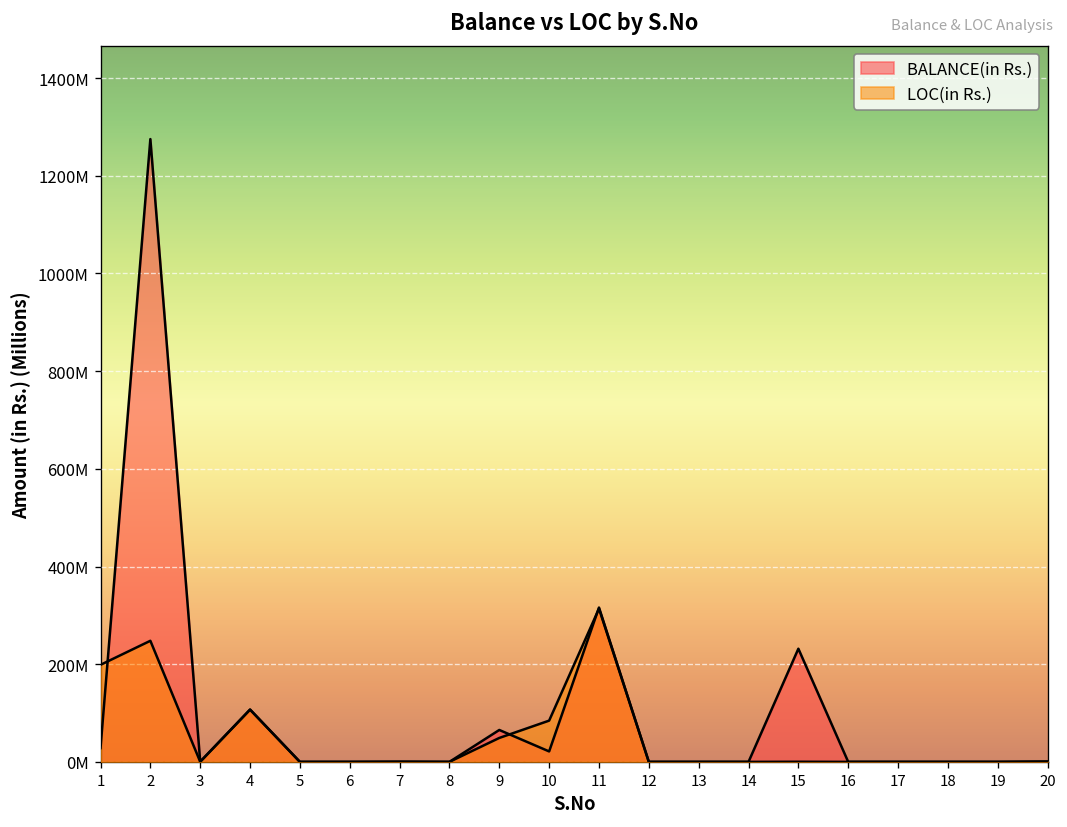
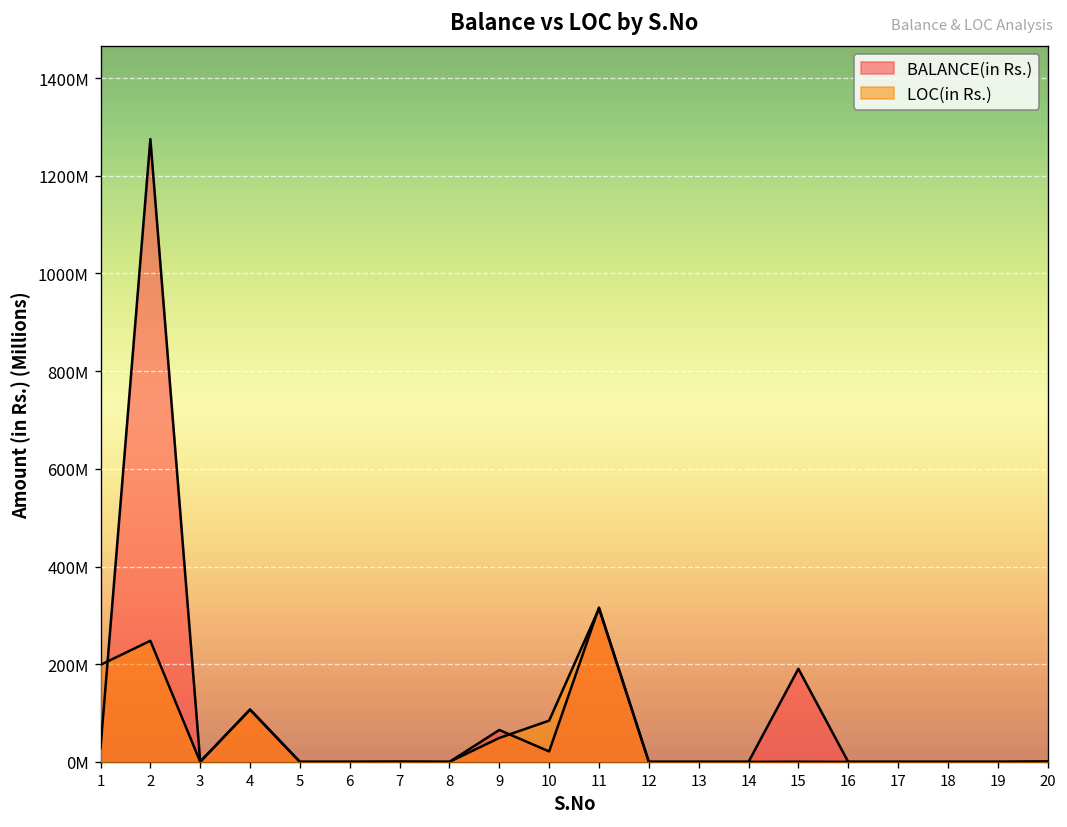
BALANCE(in Rs.), 15: 230000000 -> 190000000
